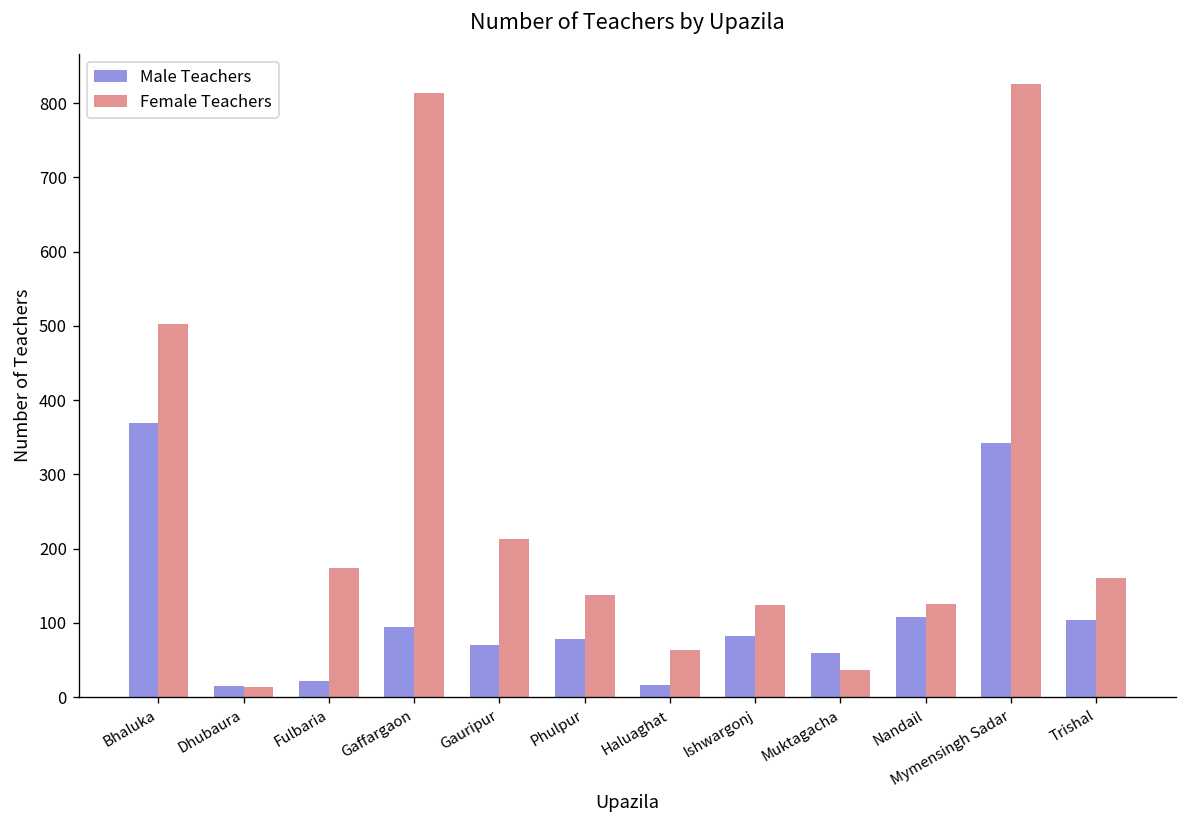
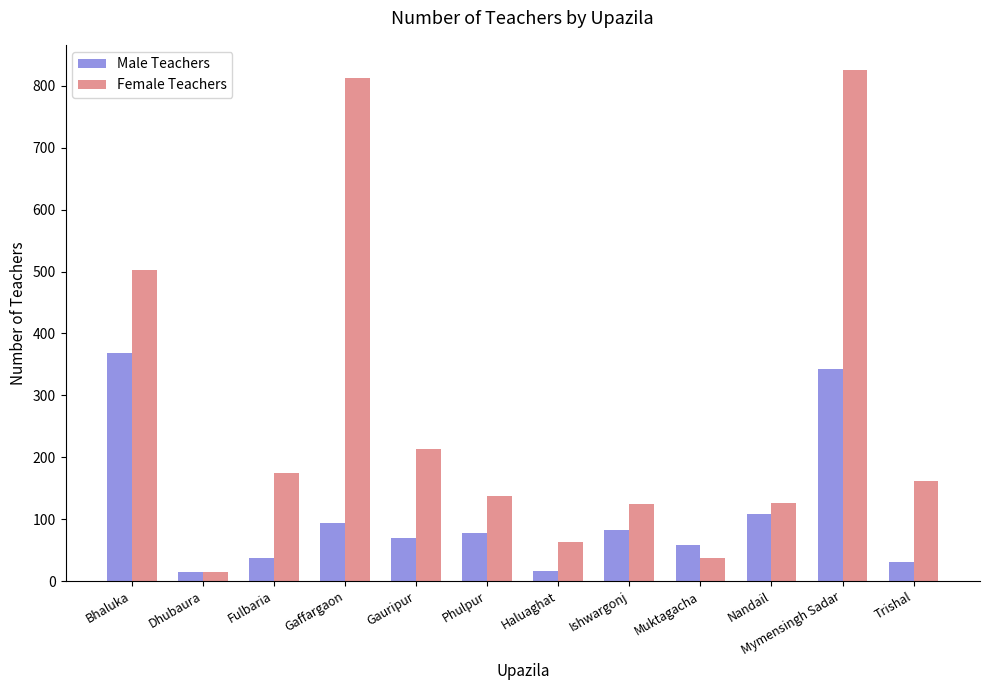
Male Teachers, Fulbaria: 20 -> 40
Male Teachers, Trishal: 100 -> 30
